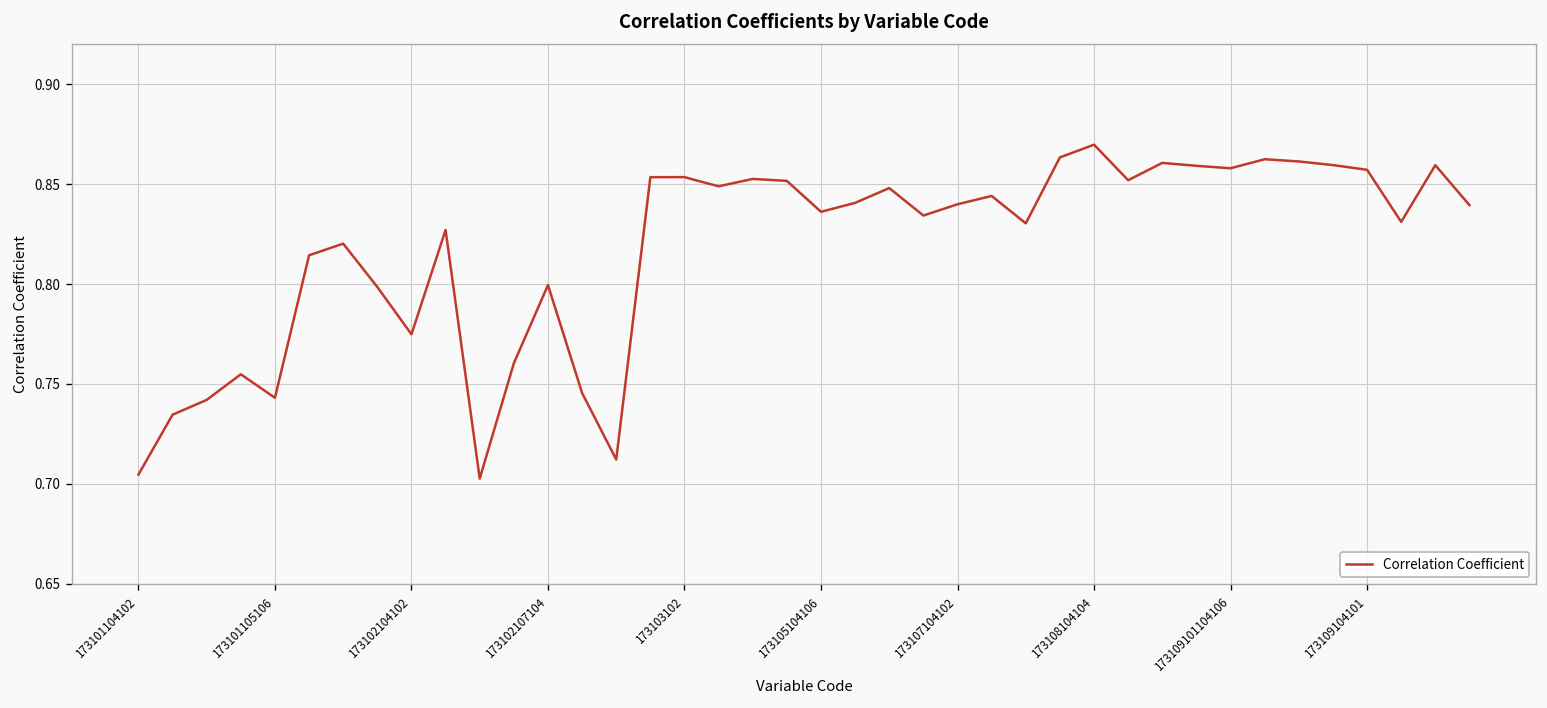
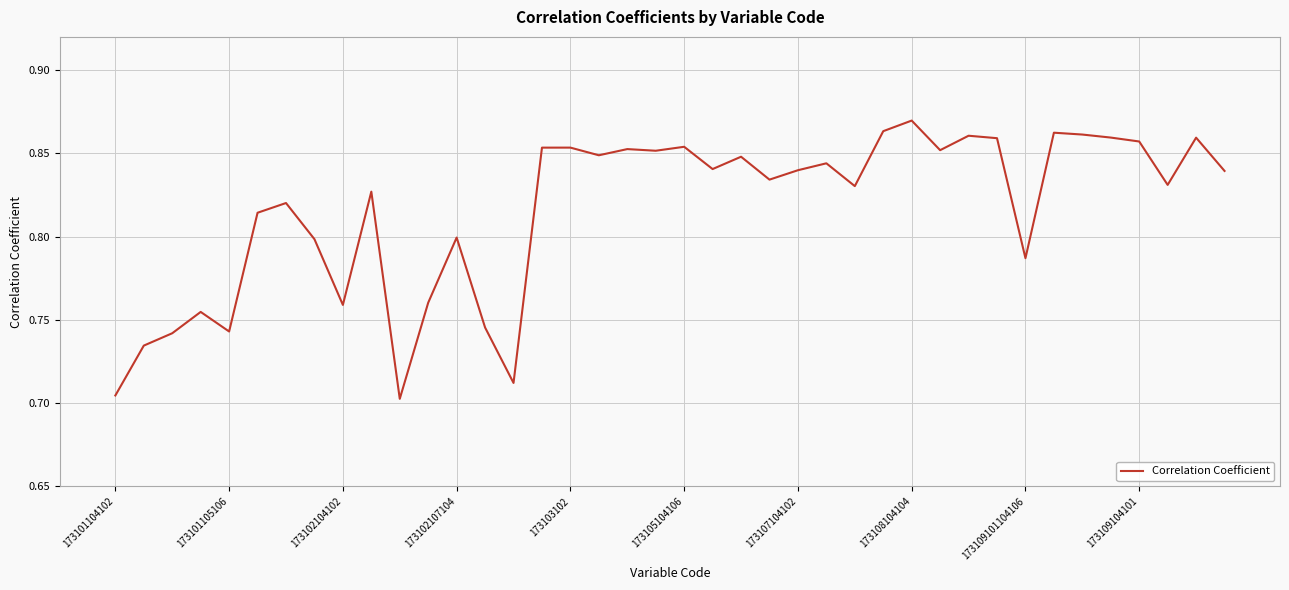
173102104102: 0.775 -> 0.759
173105104106: 0.836 -> 0.854
173109101104106: 0.858 -> 0.787
